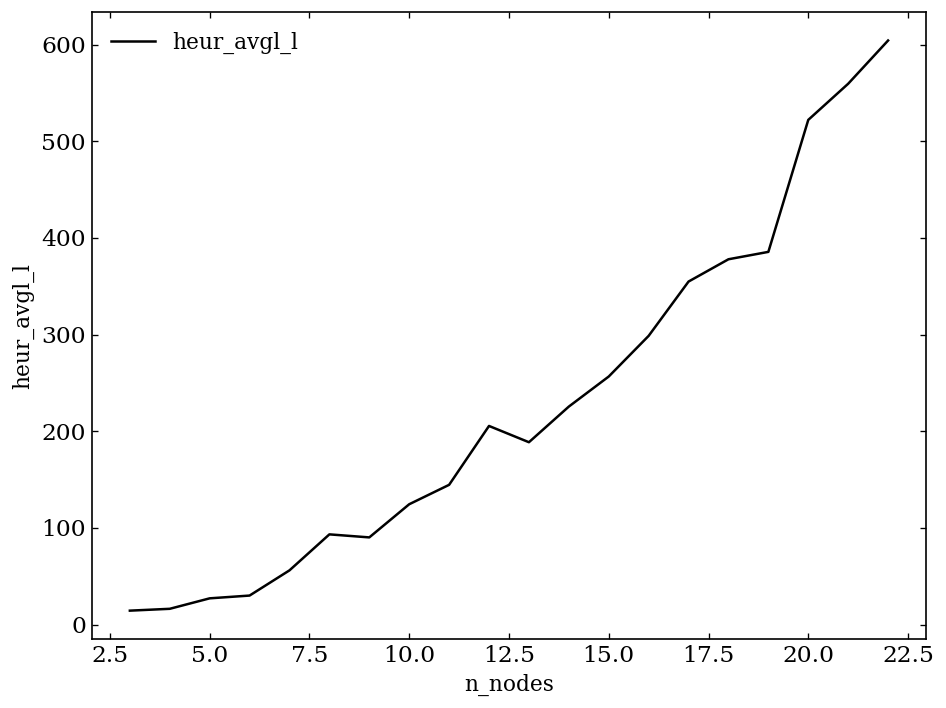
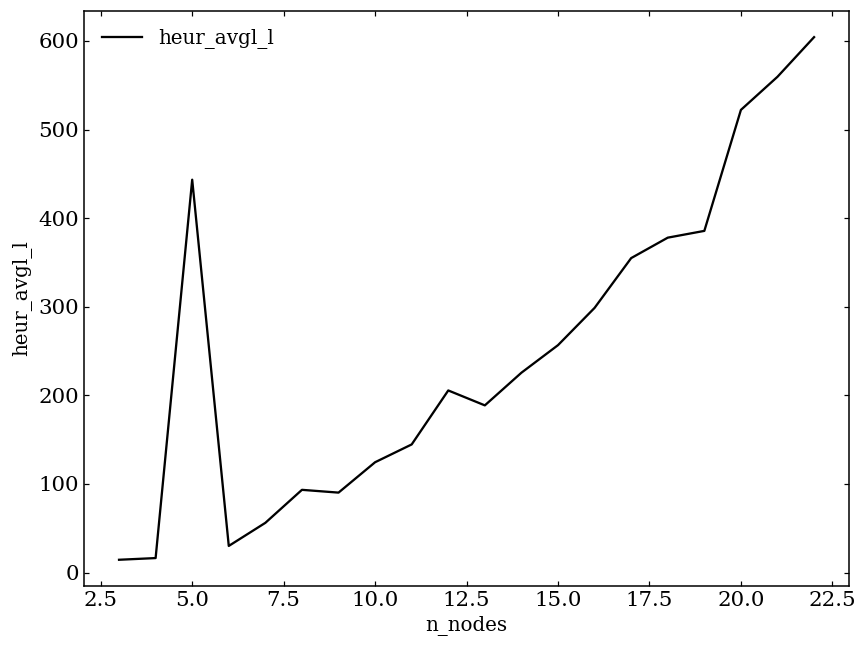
5.0: 30 -> 440
